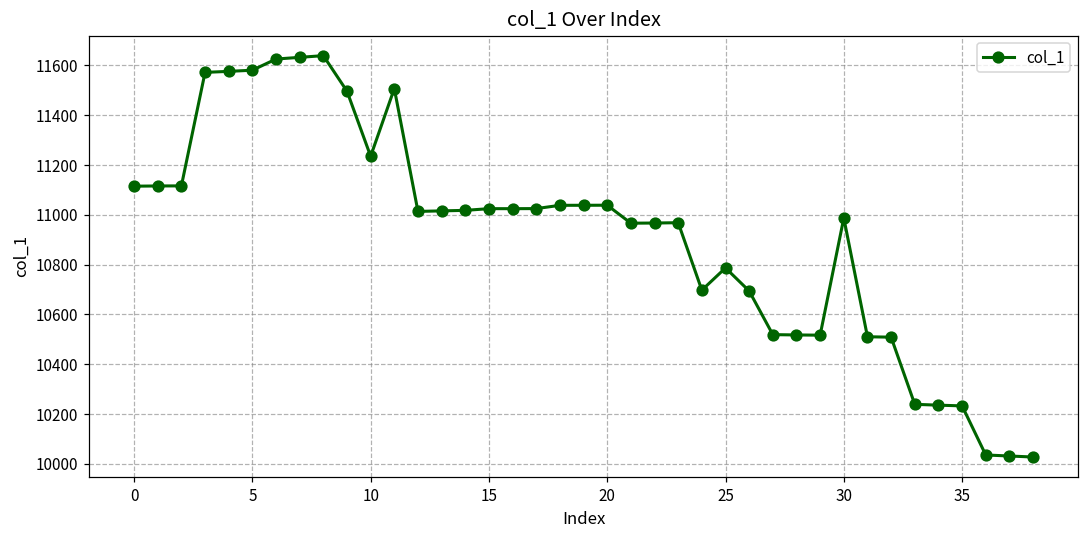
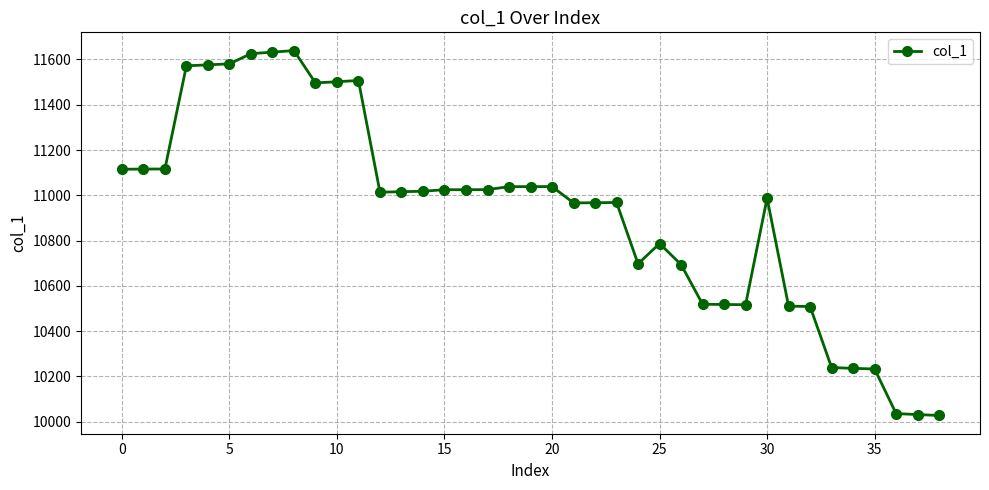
10: 11240 -> 11500
